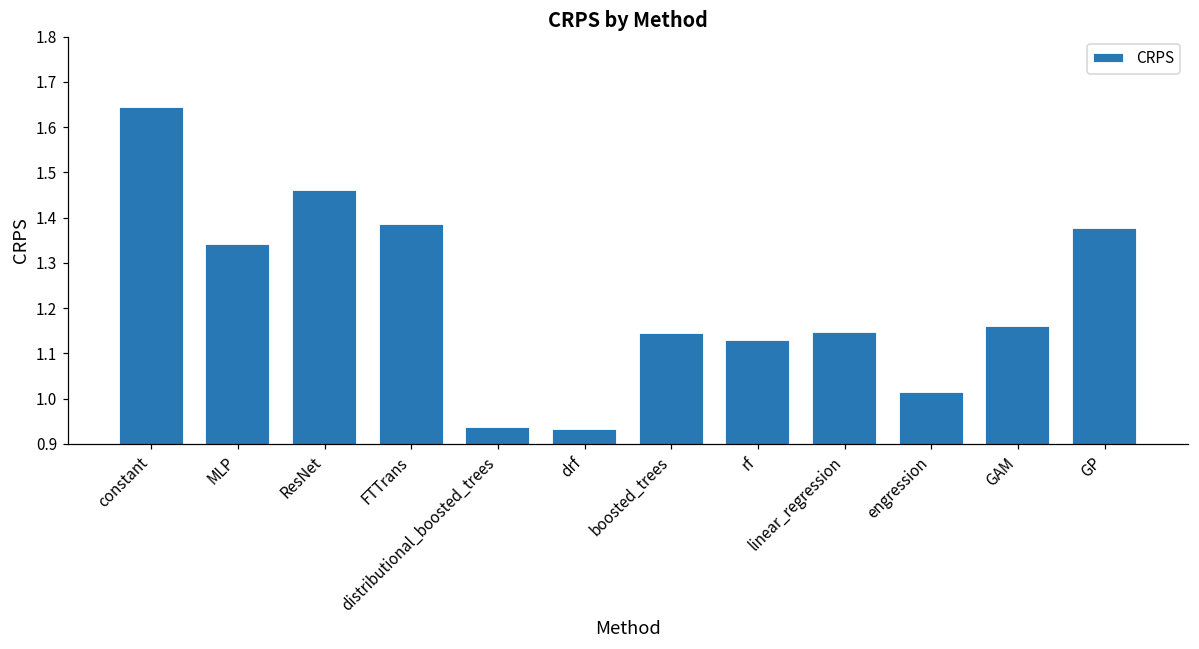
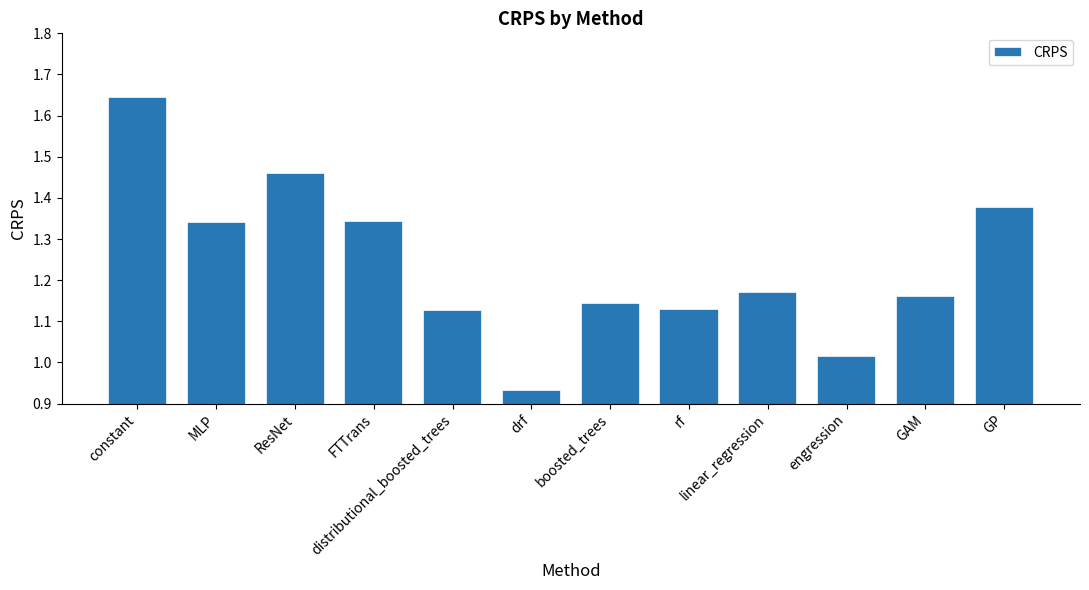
FTTrans: 1.39 -> 1.34
distributional_boosted_trees: 0.94 -> 1.13
linear_regression: 1.15 -> 1.17
